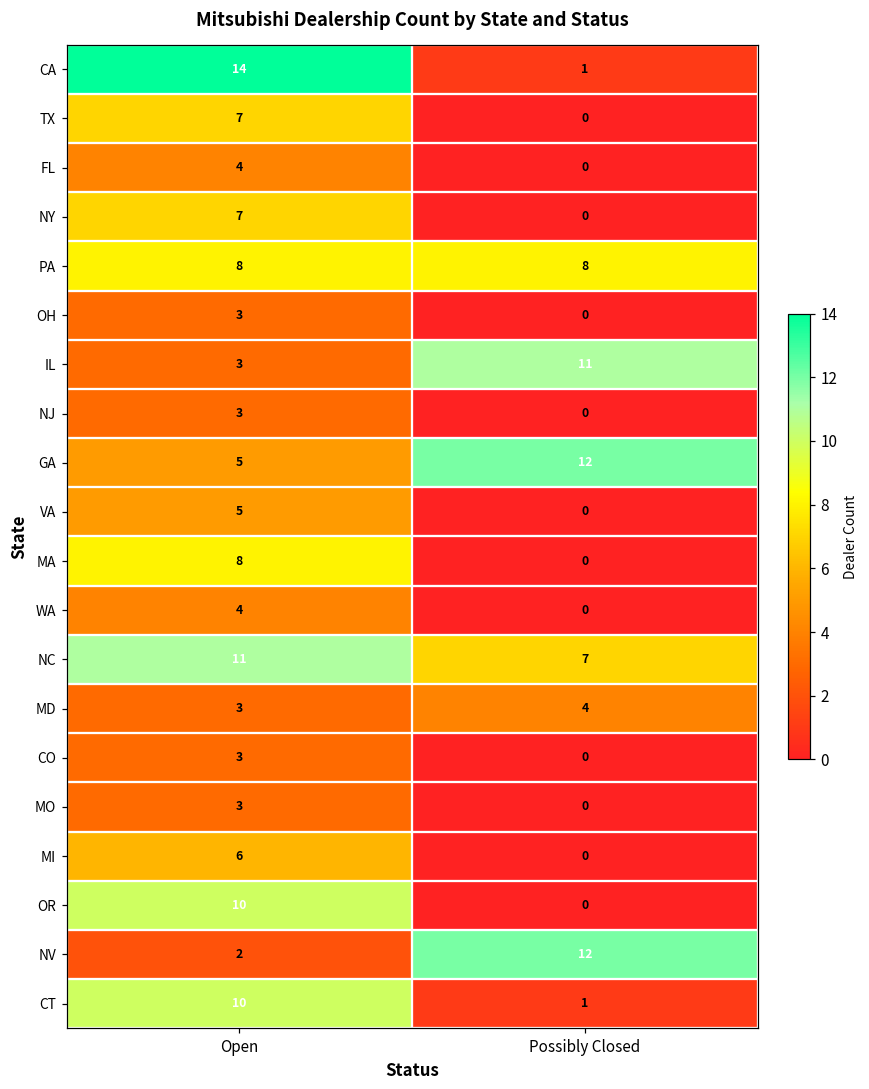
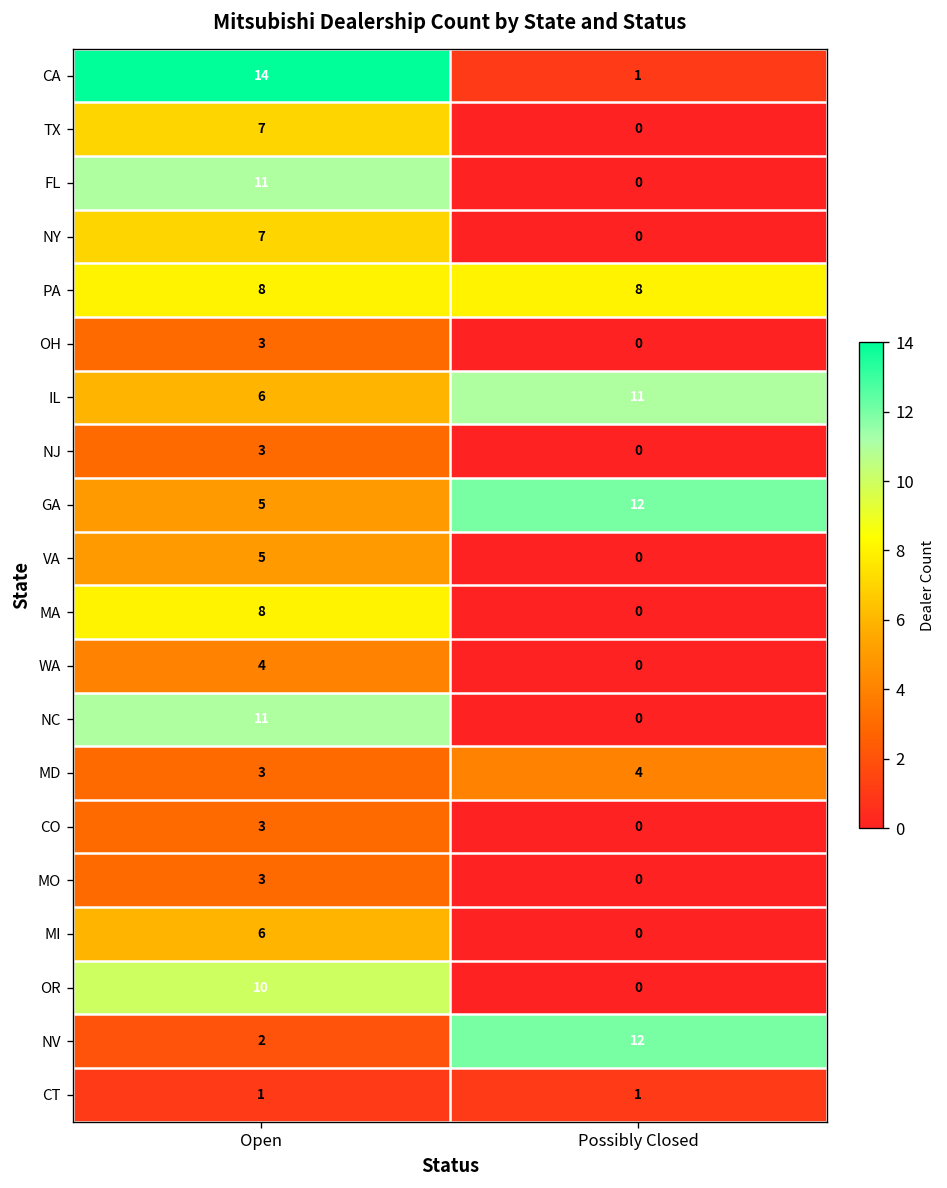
FL, Open: 4 -> 11
IL, Open: 3 -> 6
NC, Possibly Closed: 7 -> 0
CT, Open: 10 -> 1
